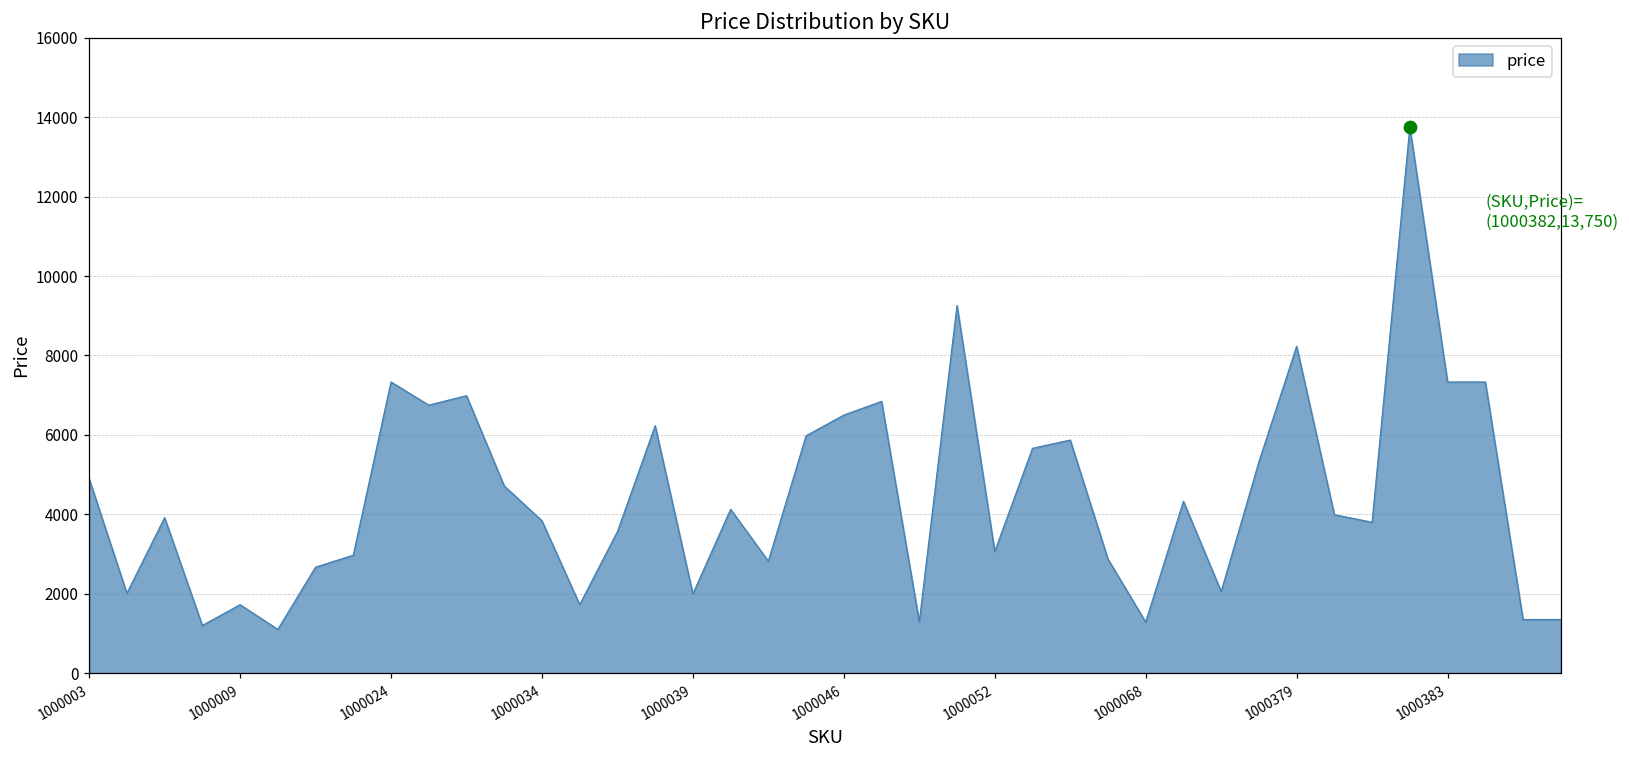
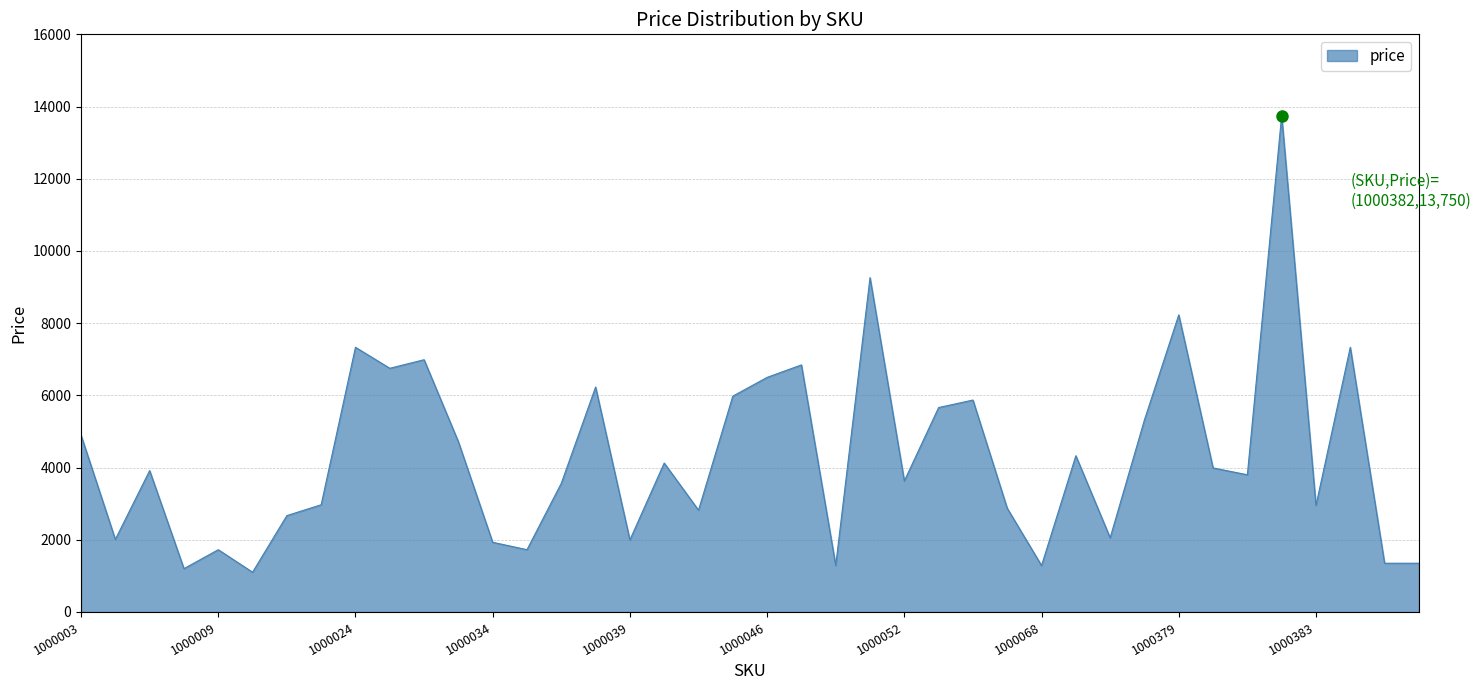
price, 1000034: 3800 -> 1900
price, 1000052: 3100 -> 3600
price, 1000383: 7300 -> 3000
